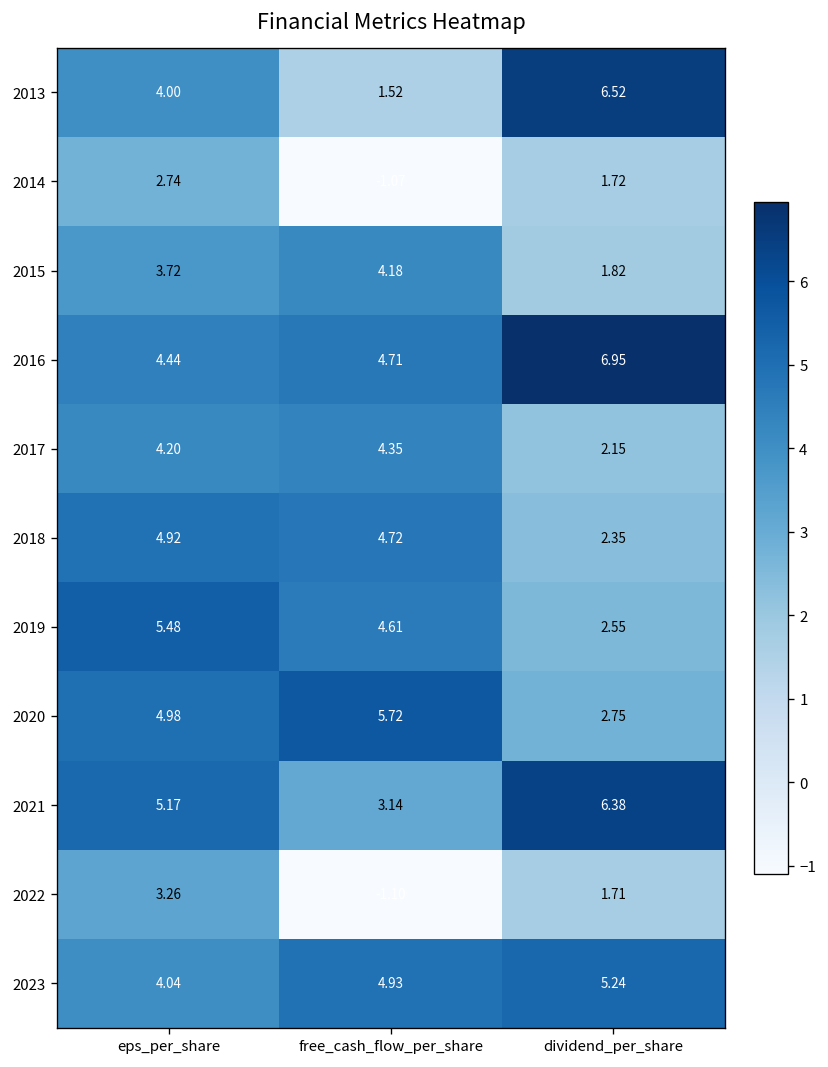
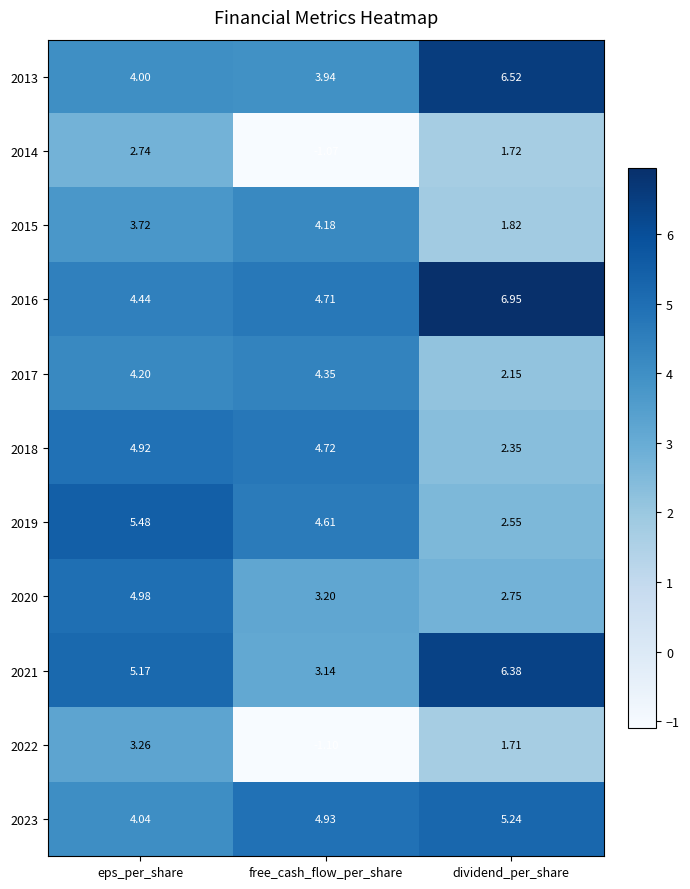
2013, free_cash_flow_per_share: 1.52 -> 3.94
2020, free_cash_flow_per_share: 5.72 -> 3.20
